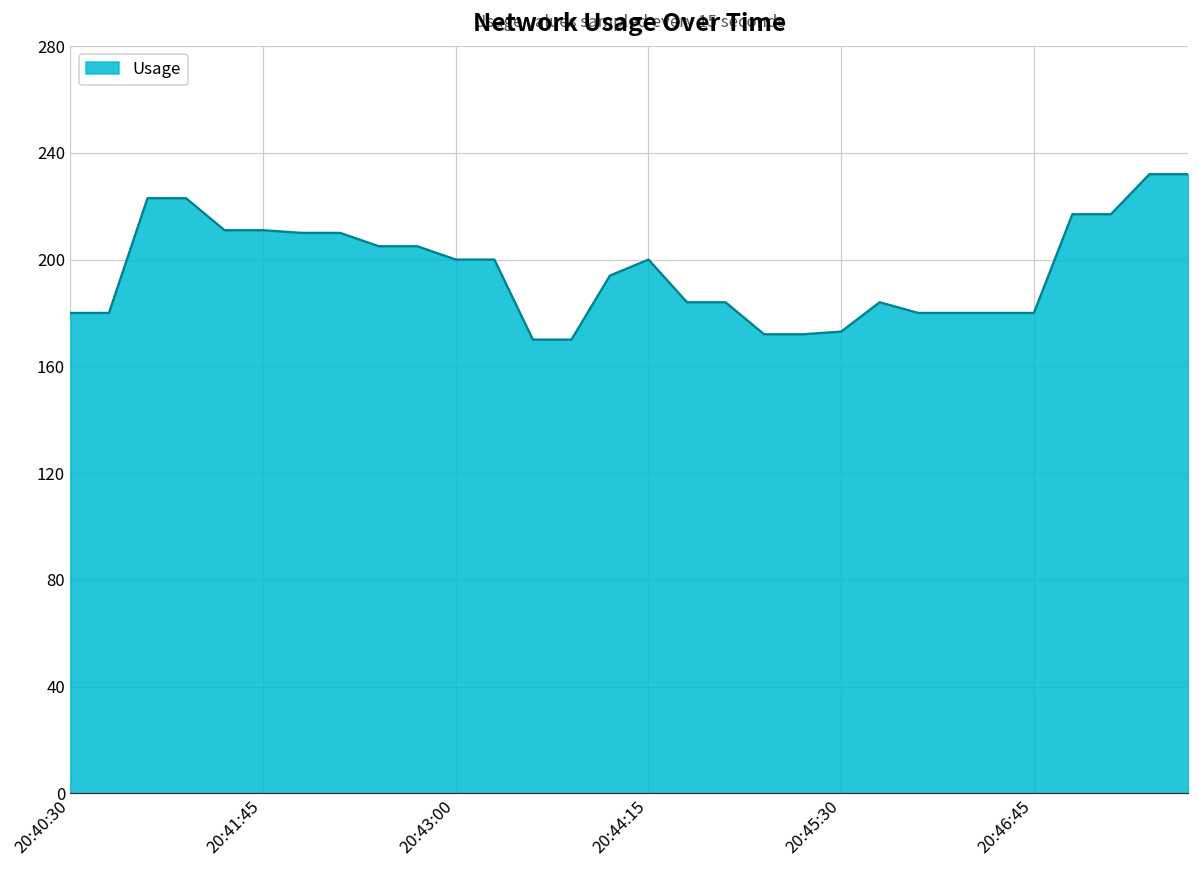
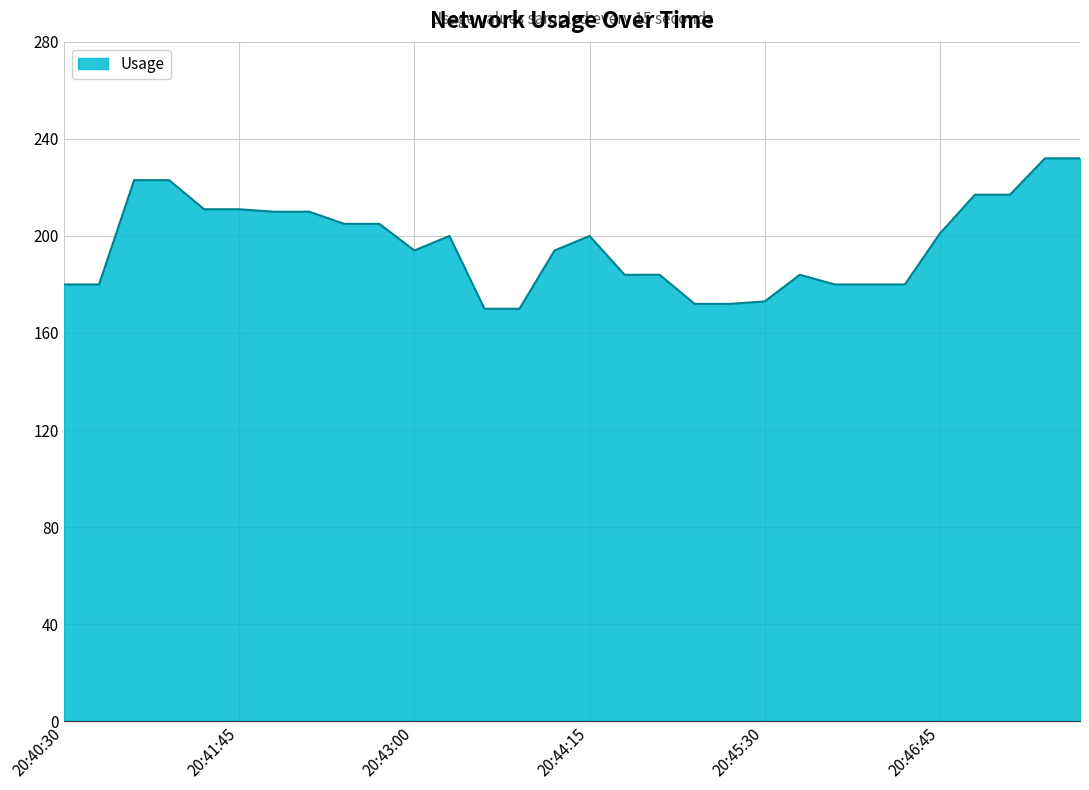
20:43:00: 200 -> 194
20:46:45: 180 -> 201
